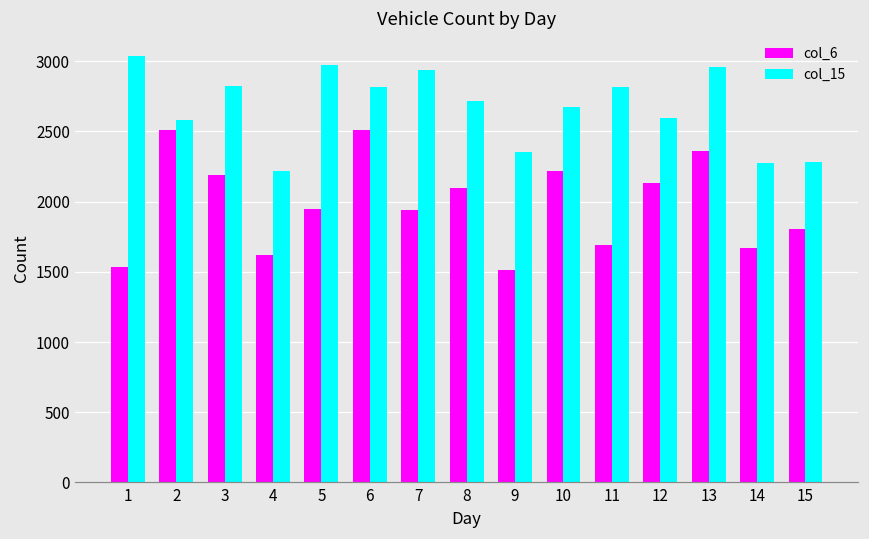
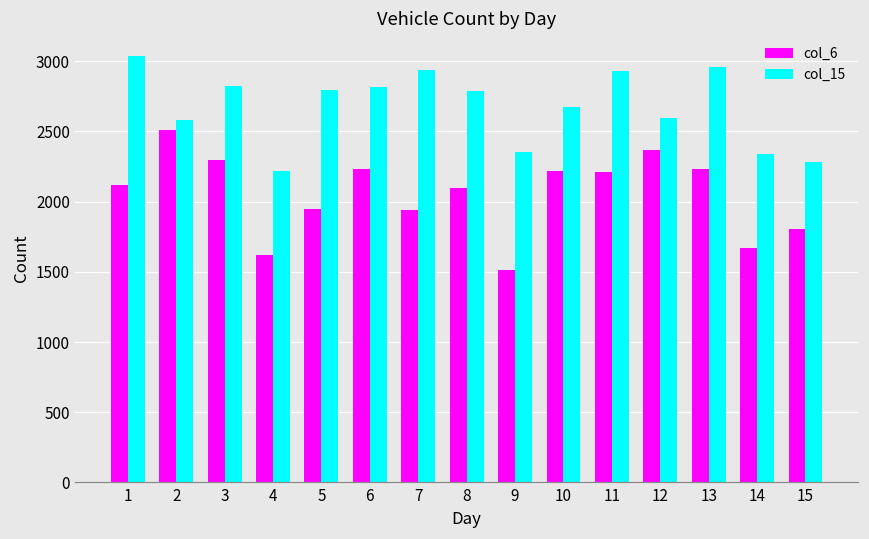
col_6, 1: 1530 -> 2120
col_6, 3: 2190 -> 2300
col_15, 5: 2980 -> 2790
col_6, 6: 2510 -> 2230
col_15, 8: 2720 -> 2790
col_6, 11: 1690 -> 2210
col_15, 11: 2820 -> 2930
col_6, 12: 2130 -> 2370
col_6, 13: 2360 -> 2240
col_15, 14: 2270 -> 2340
